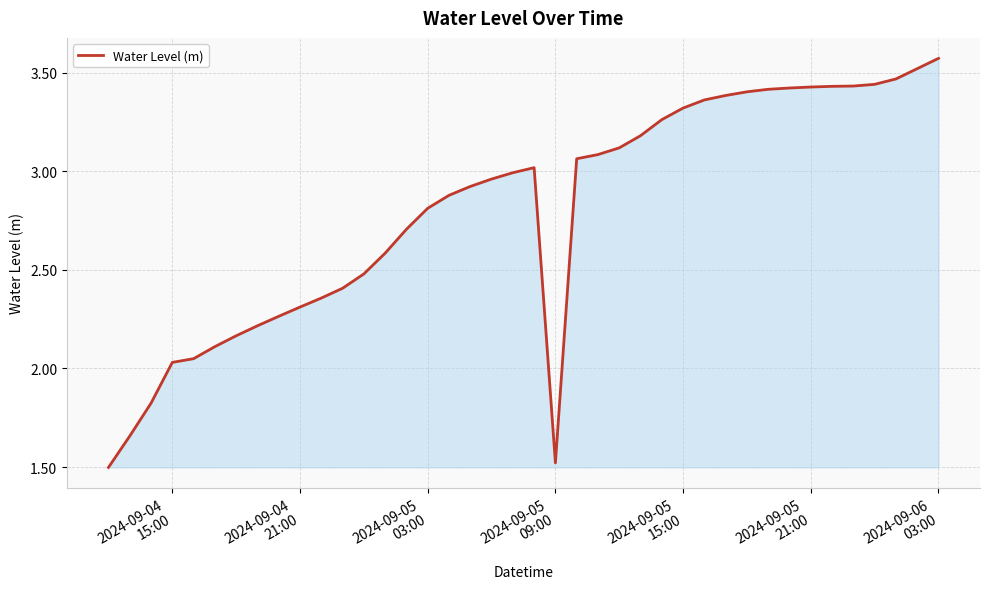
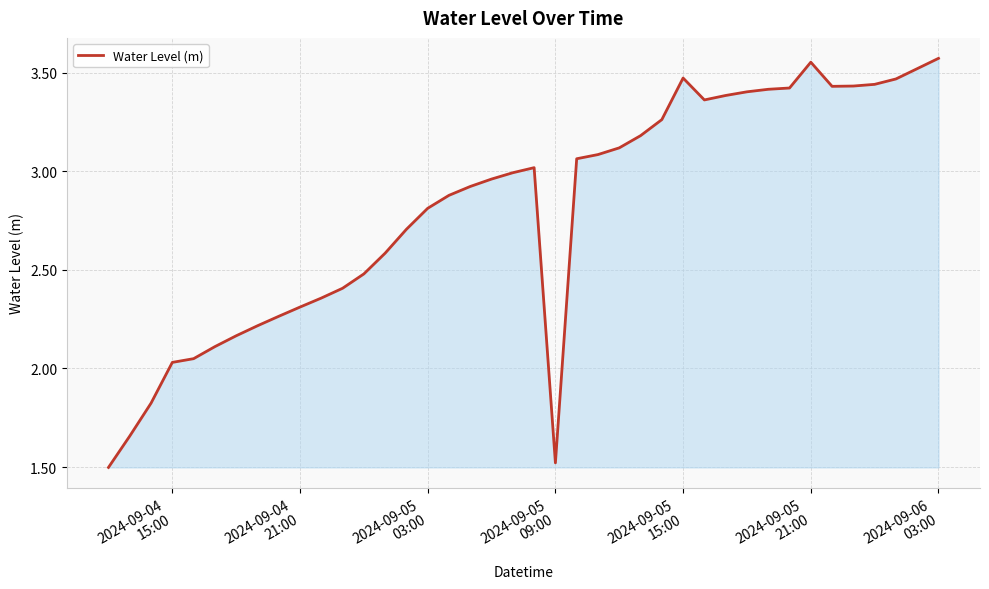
2024-09-05 15:00: 3.32 -> 3.47
2024-09-05 21:00: 3.43 -> 3.55
